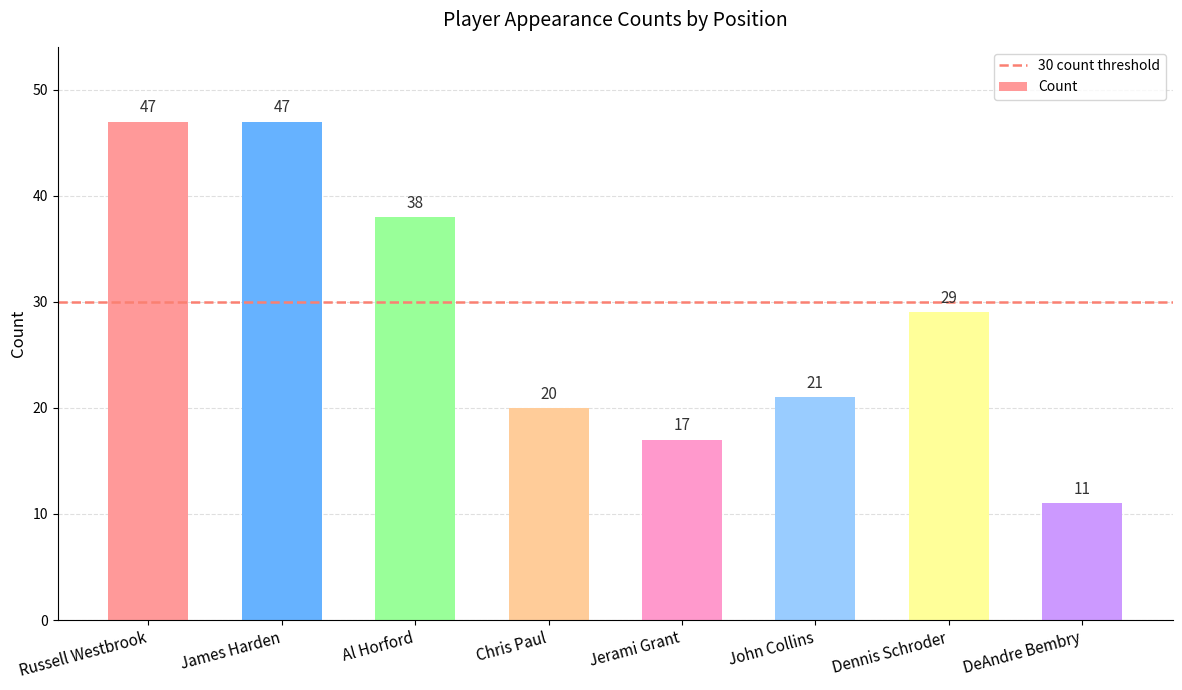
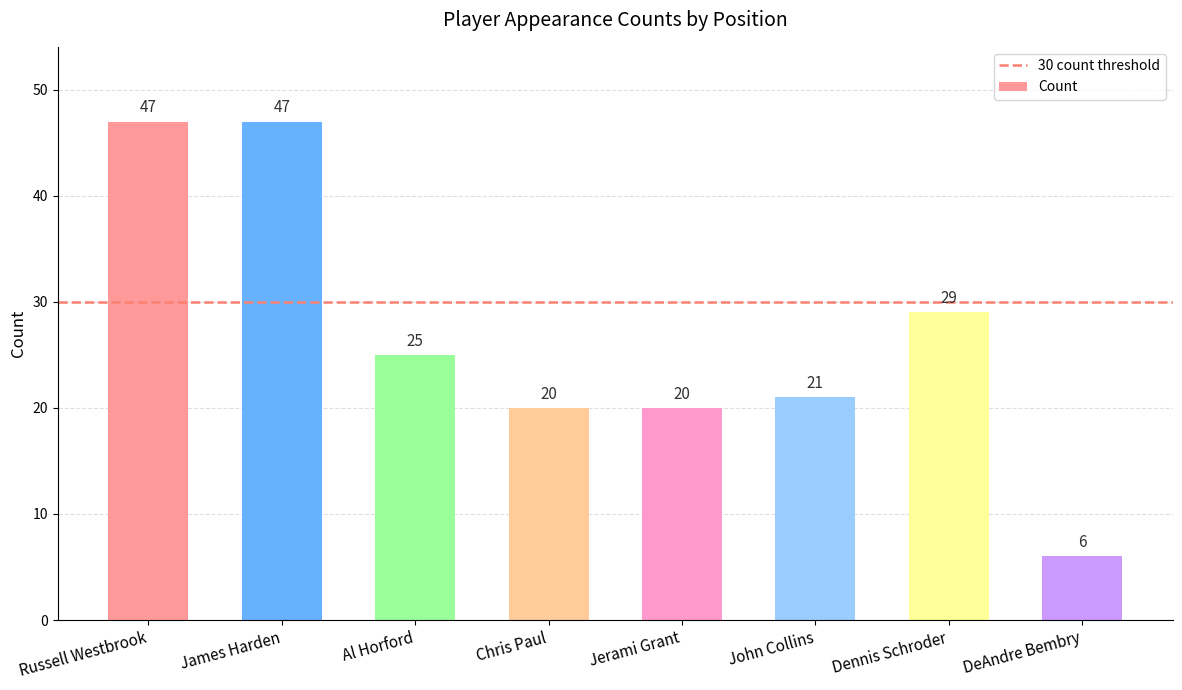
Al Horford: 38 -> 25
Jerami Grant: 17 -> 20
DeAndre Bembry: 11 -> 6
